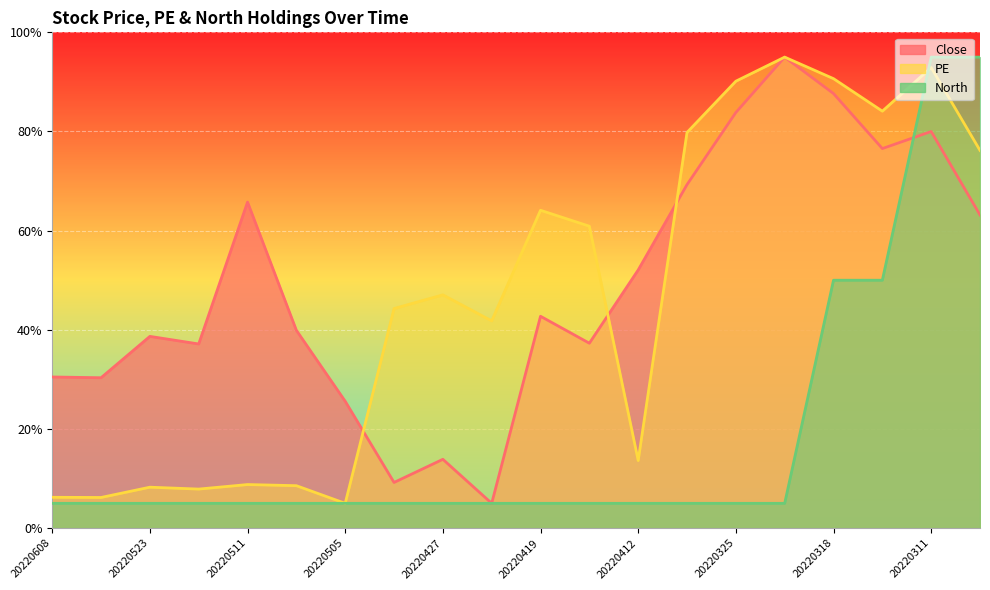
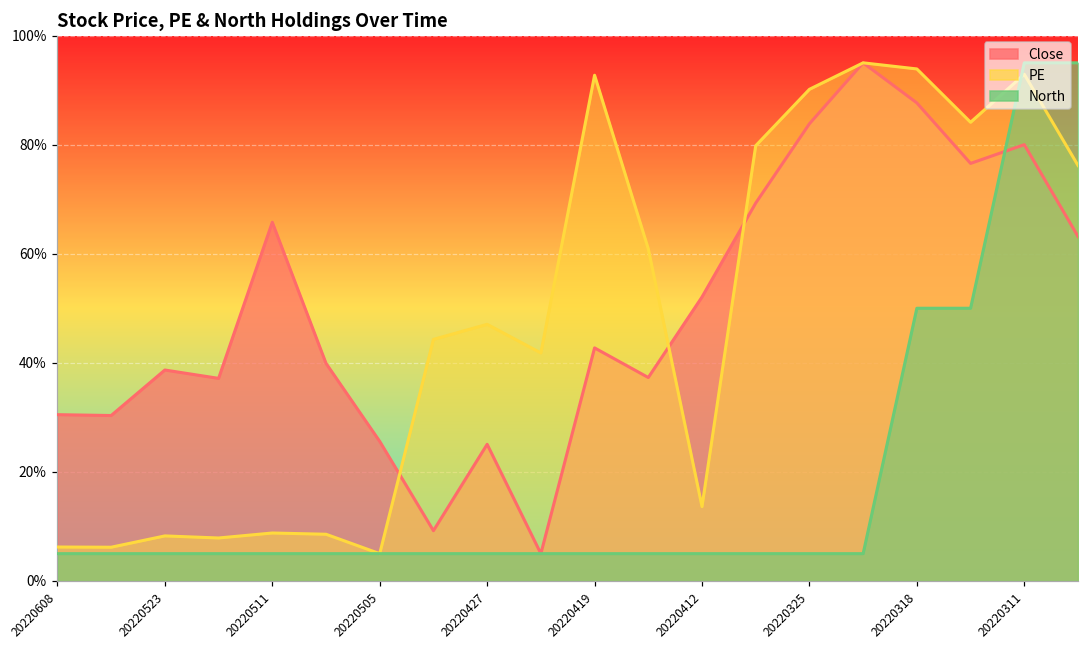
Close, 20220427: 14% -> 25%
PE, 20220419: 64% -> 93%
PE, 20220318: 91% -> 94%
